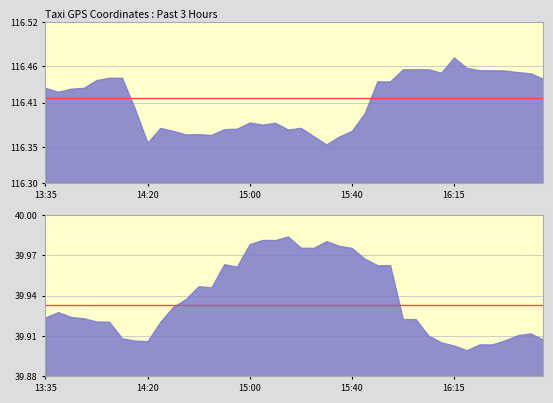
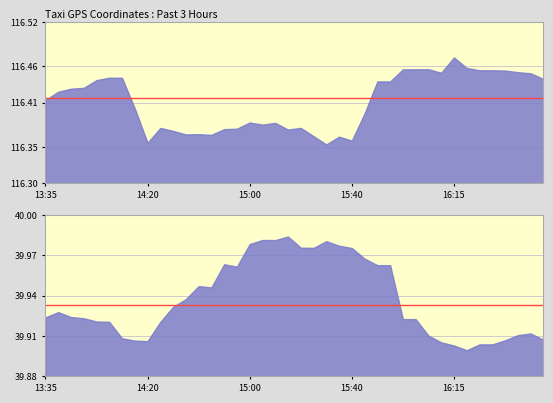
Taxi GPS Coordinates : Past 3 Hours, 13:35: 116.43 -> 116.41
Taxi GPS Coordinates : Past 3 Hours, 15:40: 116.37 -> 116.36
